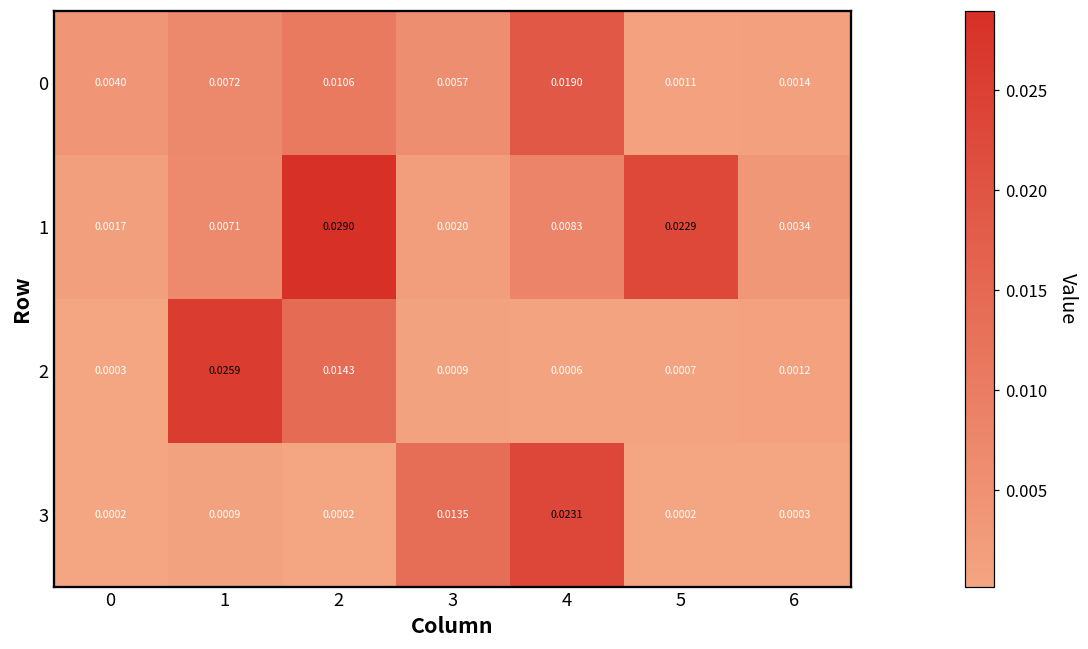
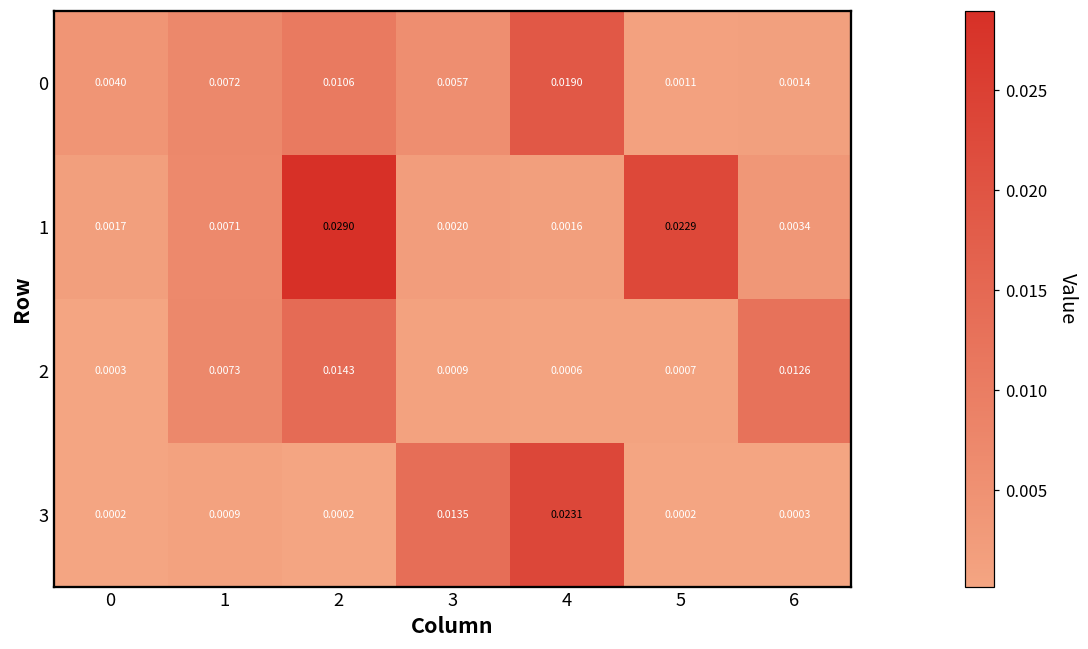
1, 4: 0.0083 -> 0.0016
2, 1: 0.0259 -> 0.0073
2, 6: 0.0012 -> 0.0126
